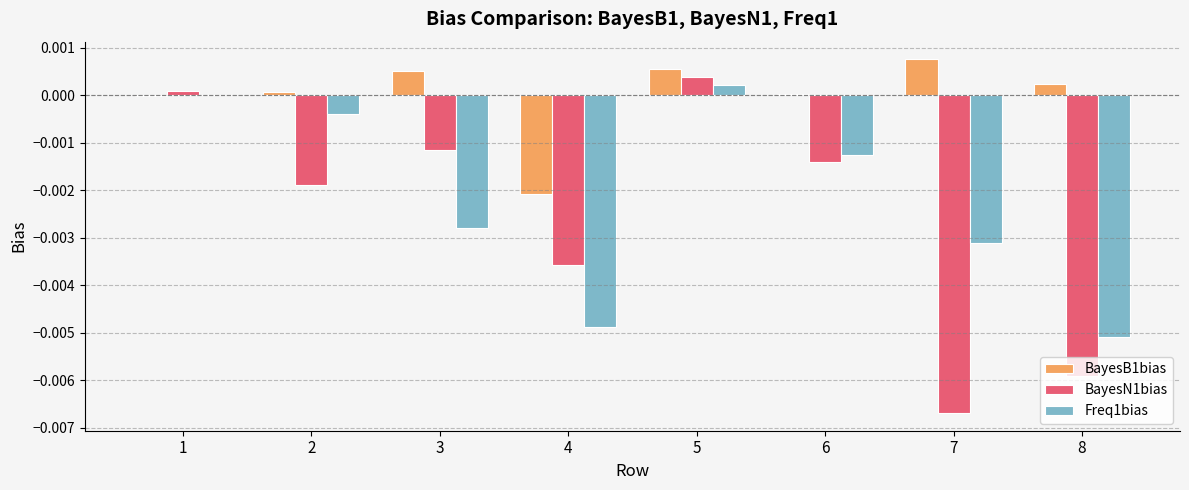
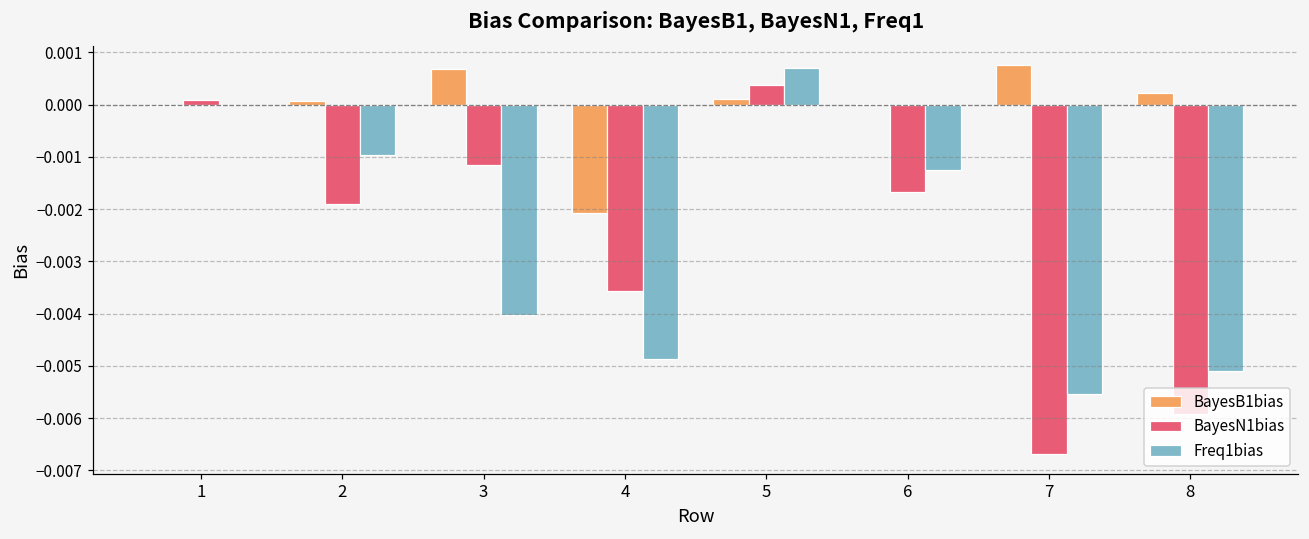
Freq1bias, 2: -0.0004 -> -0.0010
BayesB1bias, 3: 0.0005 -> 0.0007
Freq1bias, 3: -0.0028 -> -0.0040
BayesB1bias, 5: 0.0006 -> 0.0001
Freq1bias, 5: 0.0002 -> 0.0007
BayesN1bias, 6: -0.0014 -> -0.0017
Freq1bias, 7: -0.0031 -> -0.0055
